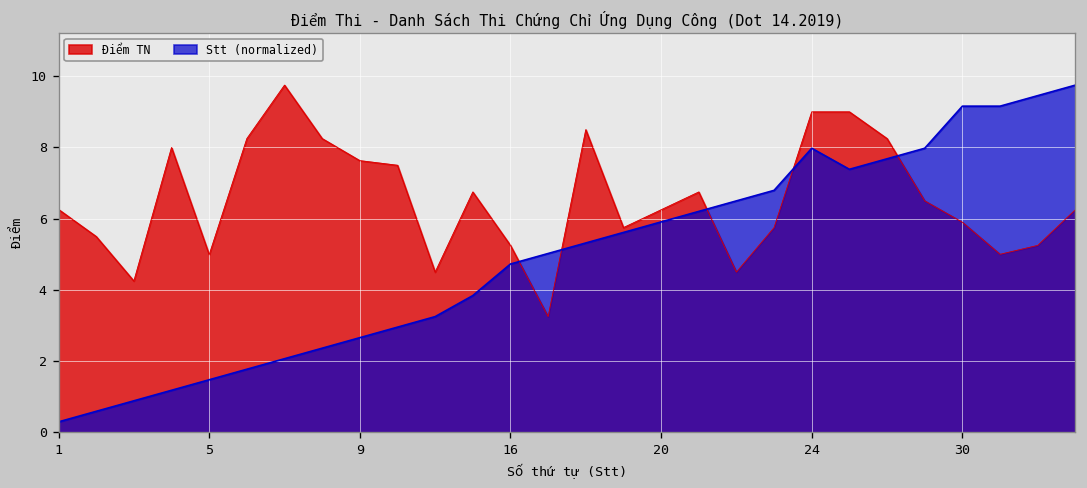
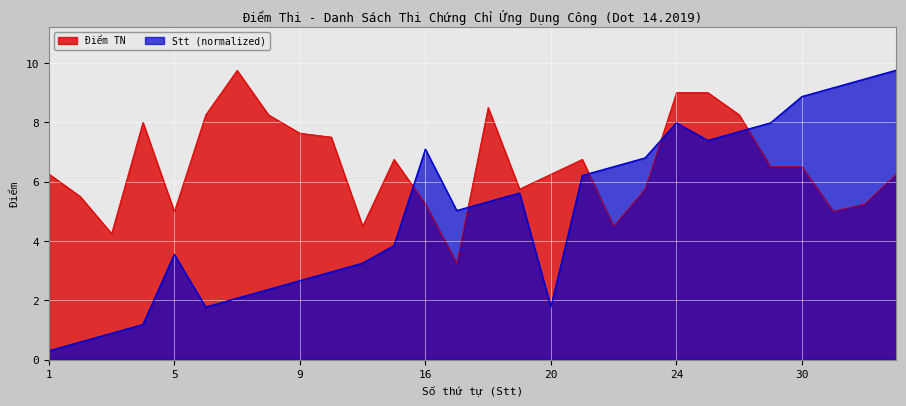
Stt (normalized), 5: 1.5 -> 3.5
Stt (normalized), 16: 4.7 -> 7.1
Stt (normalized), 20: 5.9 -> 1.8
Điểm TN, 30: 5.9 -> 6.5
Stt (normalized), 30: 9.2 -> 8.9
